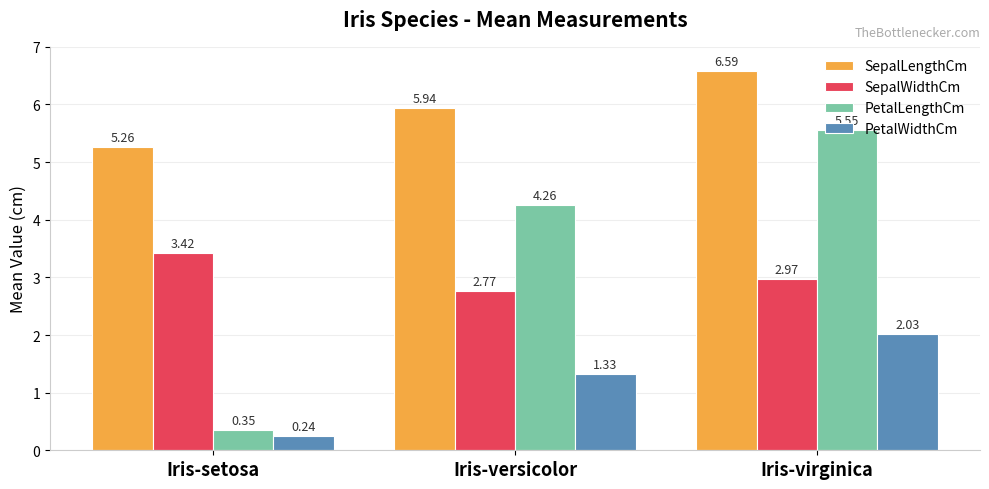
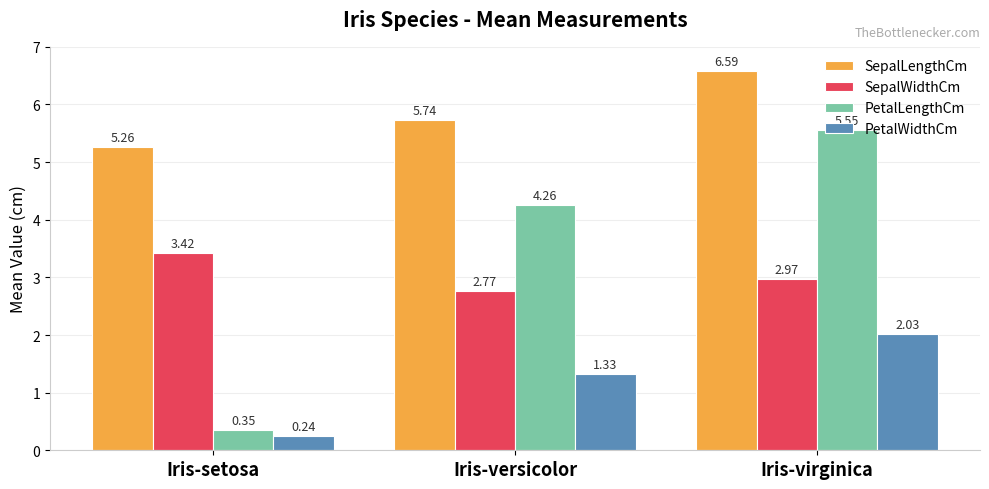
SepalLengthCm, Iris-versicolor: 5.94 -> 5.74
